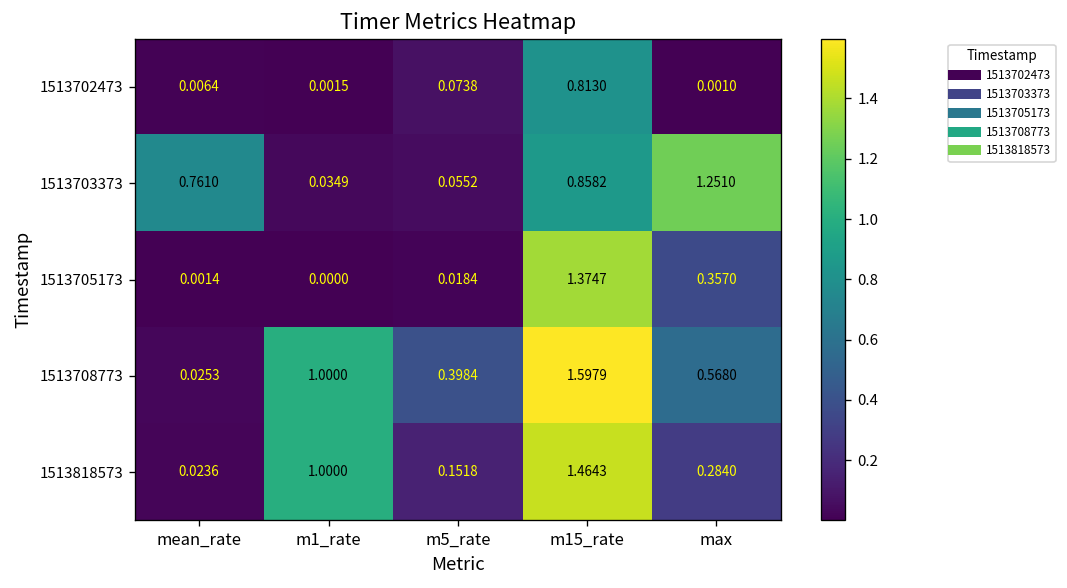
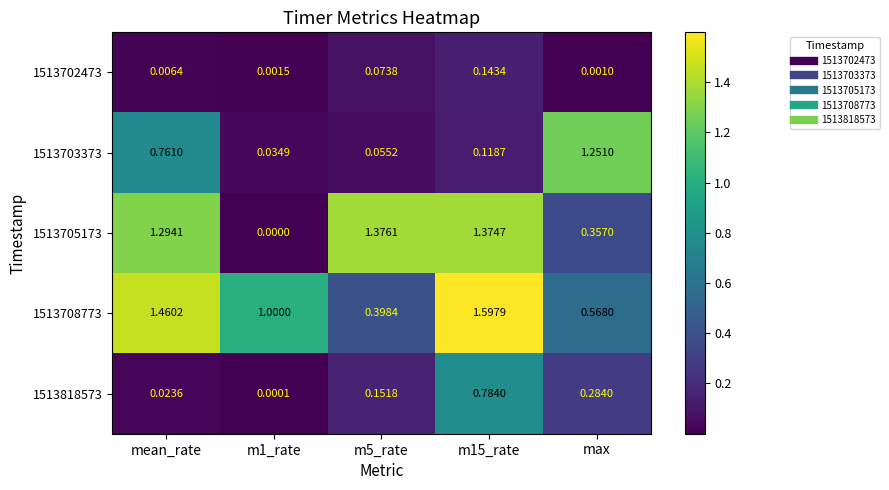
1513702473, m15_rate: 0.8130 -> 0.1434
1513703373, m15_rate: 0.8582 -> 0.1187
1513705173, mean_rate: 0.0014 -> 1.2941
1513705173, m5_rate: 0.0184 -> 1.3761
1513708773, mean_rate: 0.0253 -> 1.4602
1513818573, m1_rate: 1.0000 -> 0.0001
1513818573, m15_rate: 1.4643 -> 0.7840
